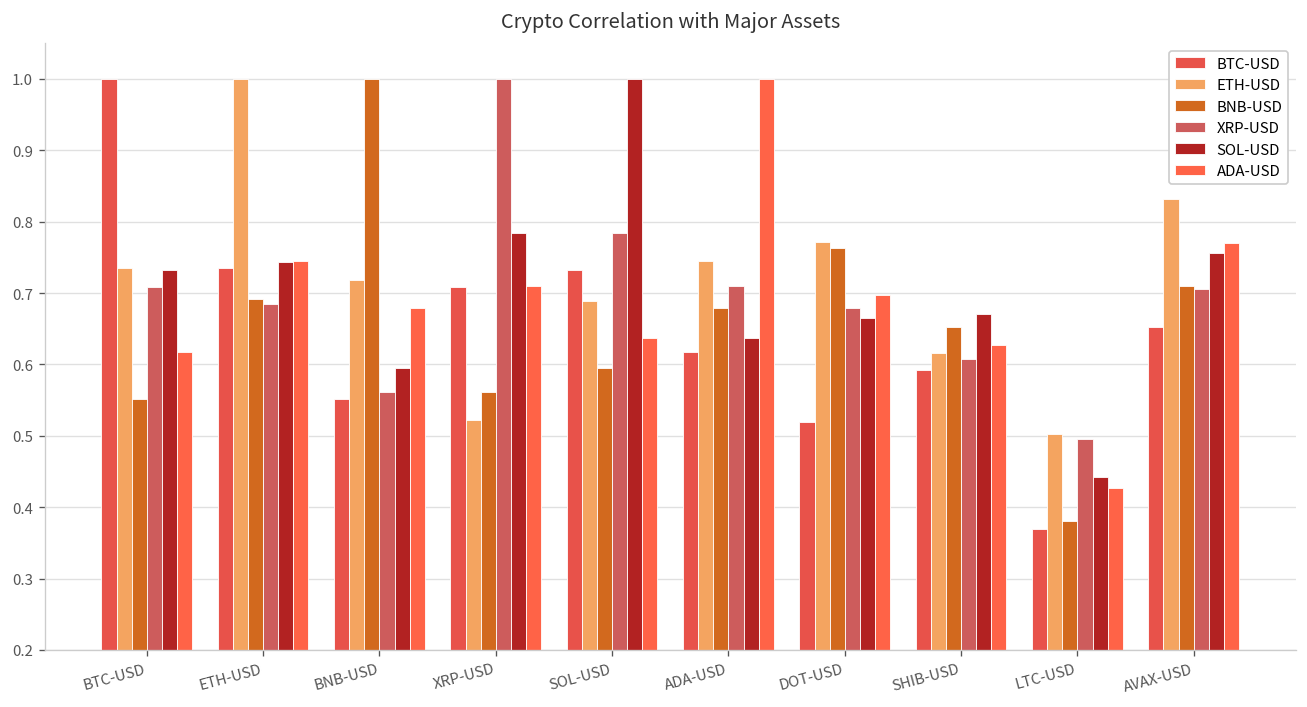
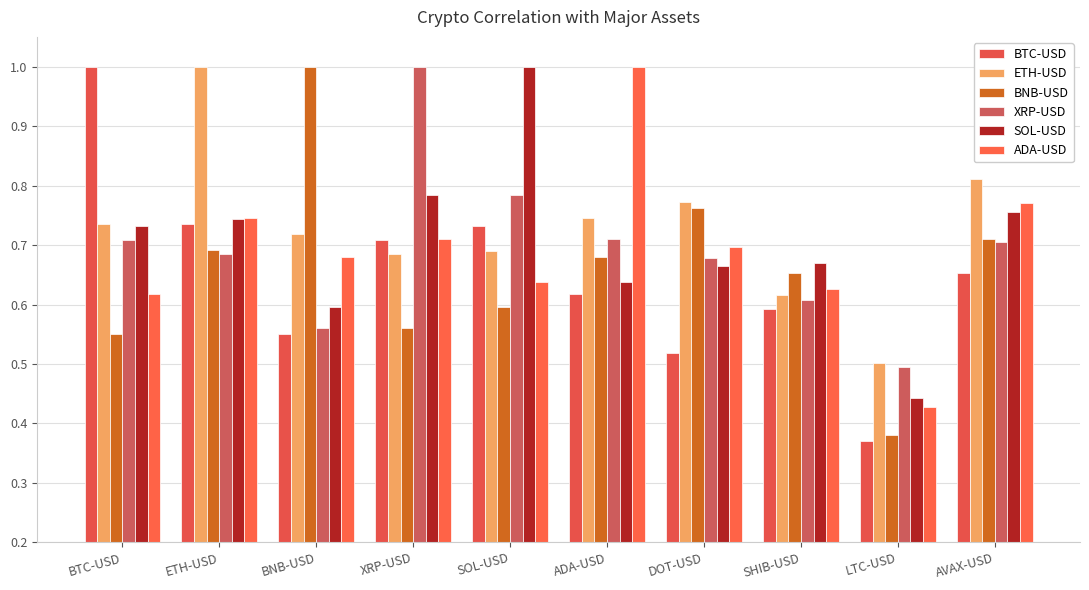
ETH-USD, XRP-USD: 0.52 -> 0.69
ETH-USD, AVAX-USD: 0.83 -> 0.81
